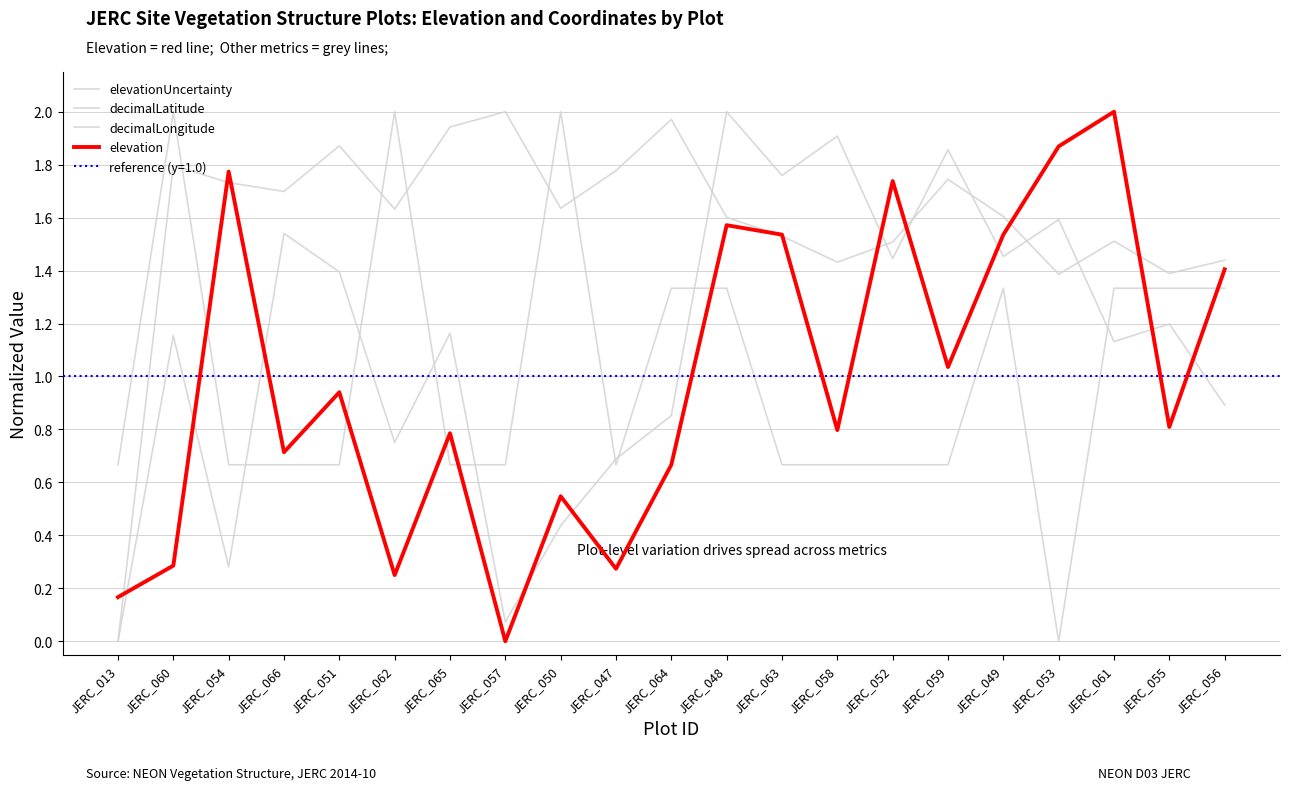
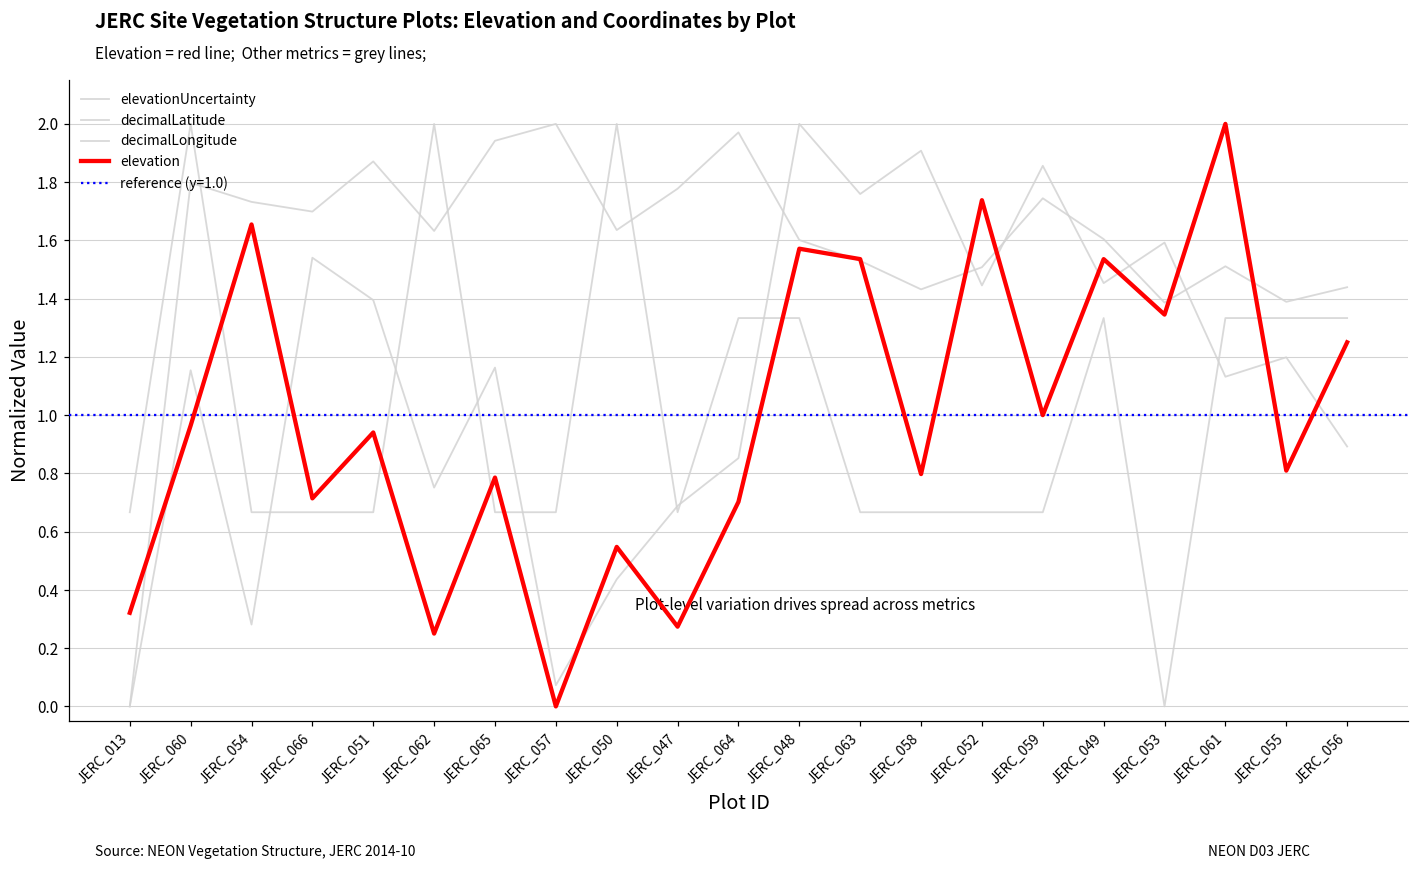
elevation, JERC_013: 0.17 -> 0.32
elevation, JERC_060: 0.29 -> 0.96
elevation, JERC_054: 1.77 -> 1.65
elevation, JERC_064: 0.67 -> 0.70
elevation, JERC_059: 1.04 -> 1.00
elevation, JERC_053: 1.87 -> 1.35
elevation, JERC_056: 1.40 -> 1.25
